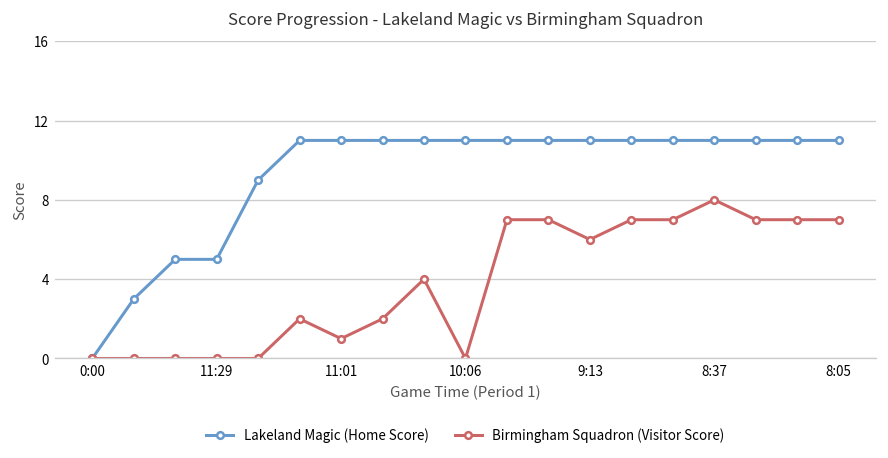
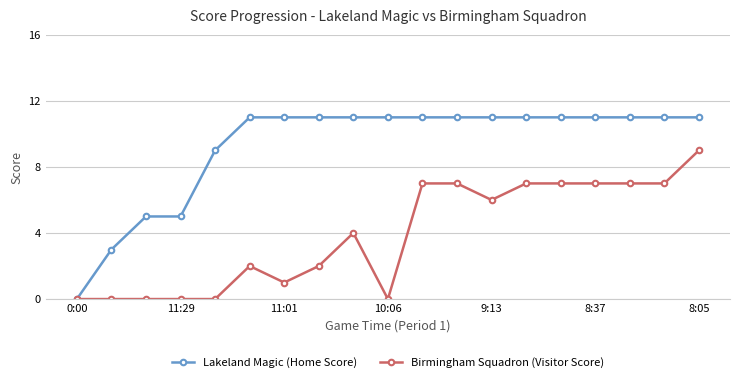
Birmingham Squadron (Visitor Score), 8:37: 8 -> 7
Birmingham Squadron (Visitor Score), 8:05: 7 -> 9
